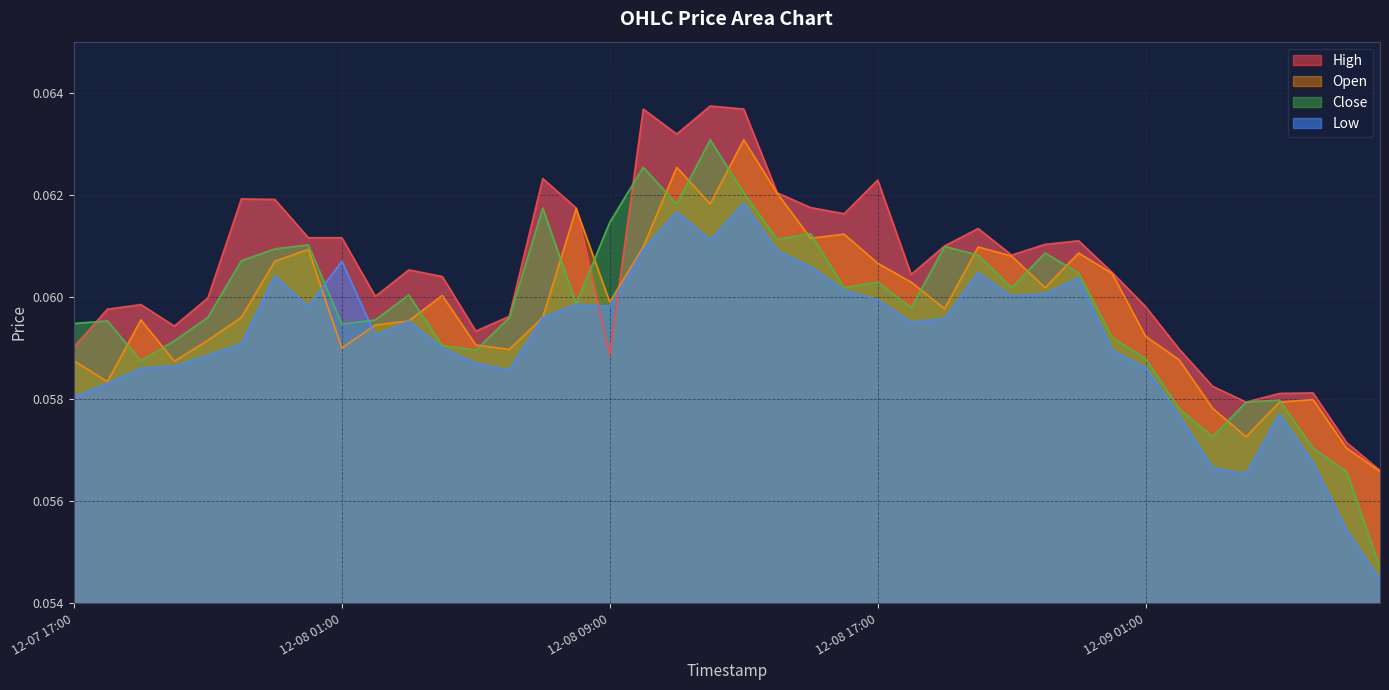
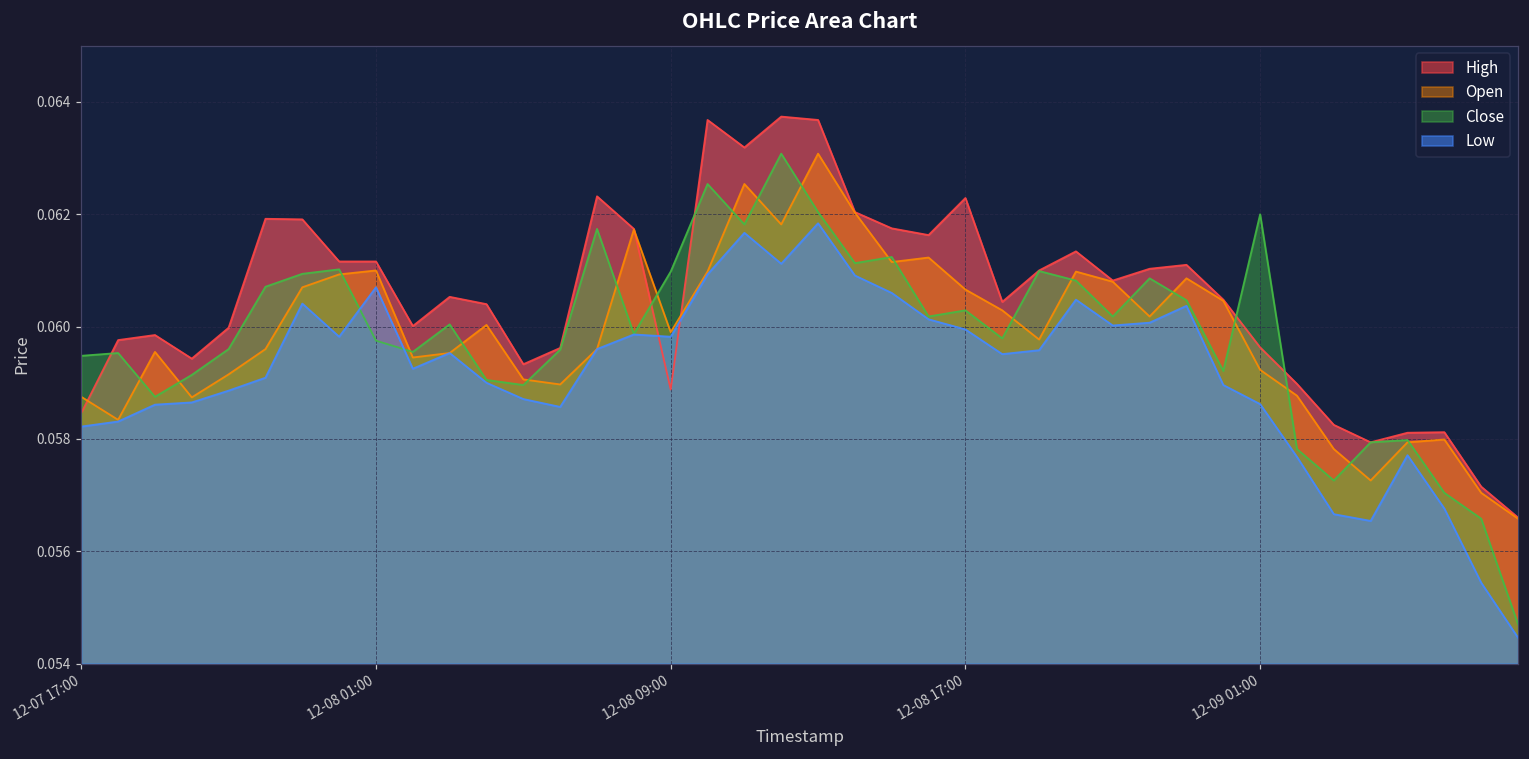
High, 12-07 17:00: 0.0590 -> 0.0585
Low, 12-07 17:00: 0.0581 -> 0.0582
Open, 12-08 01:00: 0.059 -> 0.061
Close, 12-08 01:00: 0.0595 -> 0.0598
Close, 12-08 09:00: 0.0615 -> 0.0610
High, 12-09 01:00: 0.0598 -> 0.0596
Close, 12-09 01:00: 0.0588 -> 0.0620
